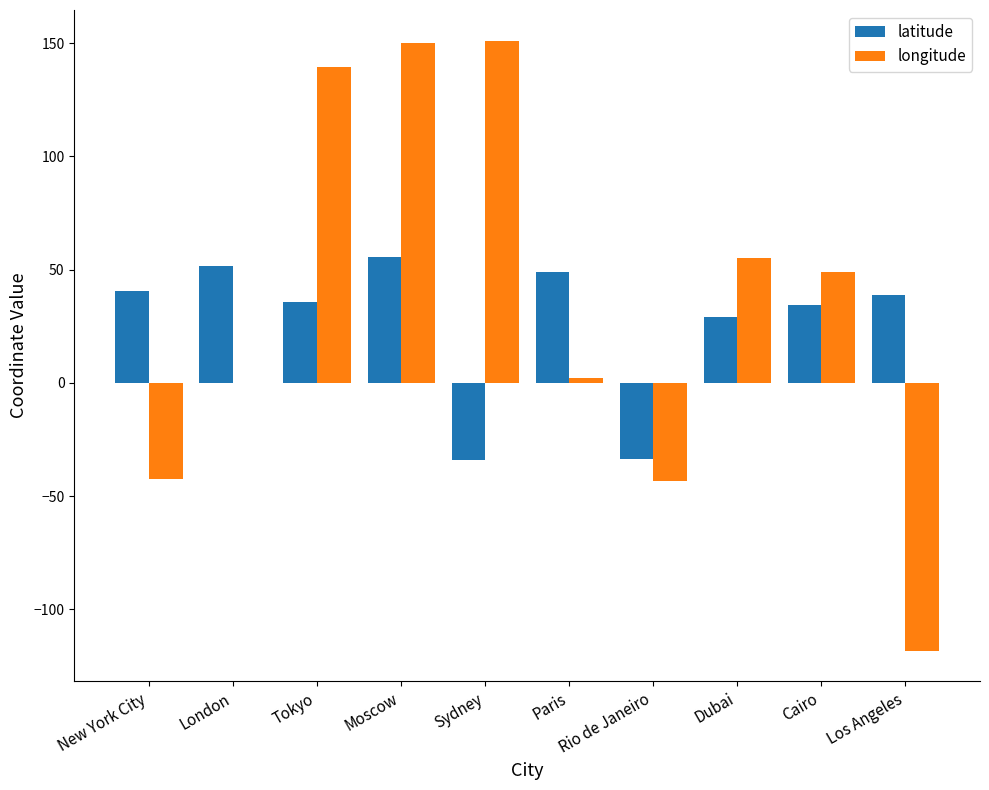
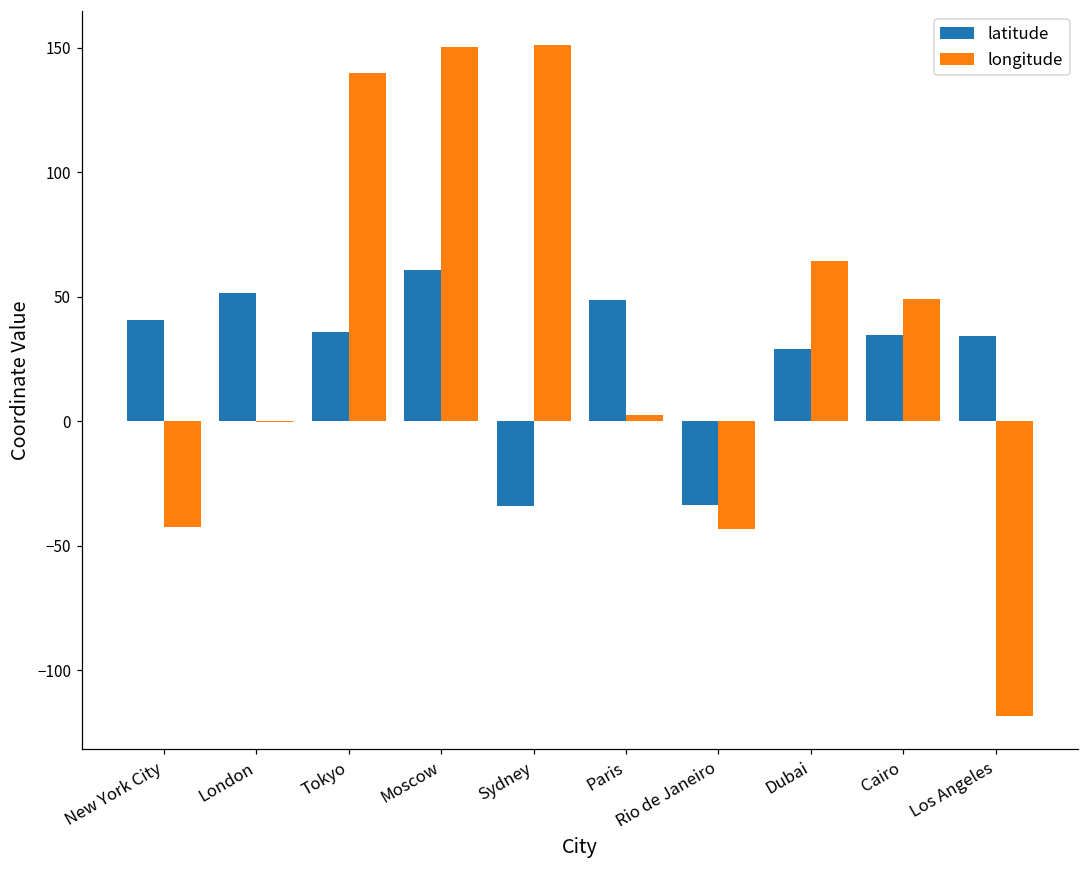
latitude, Moscow: 56 -> 61
longitude, Dubai: 55 -> 64
latitude, Los Angeles: 39 -> 34
